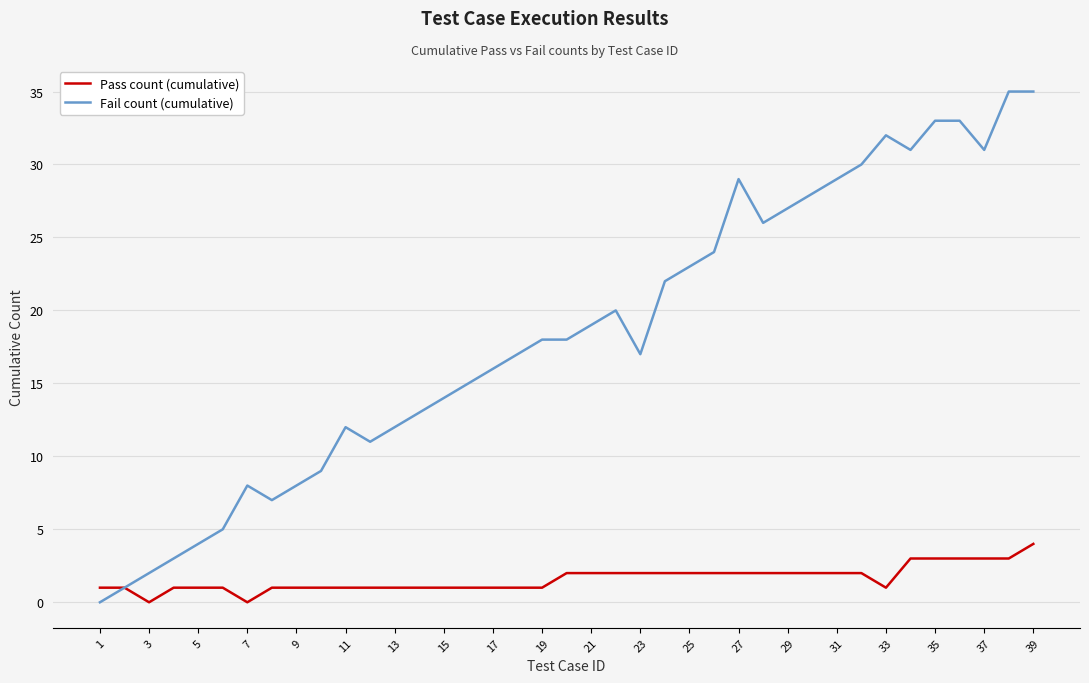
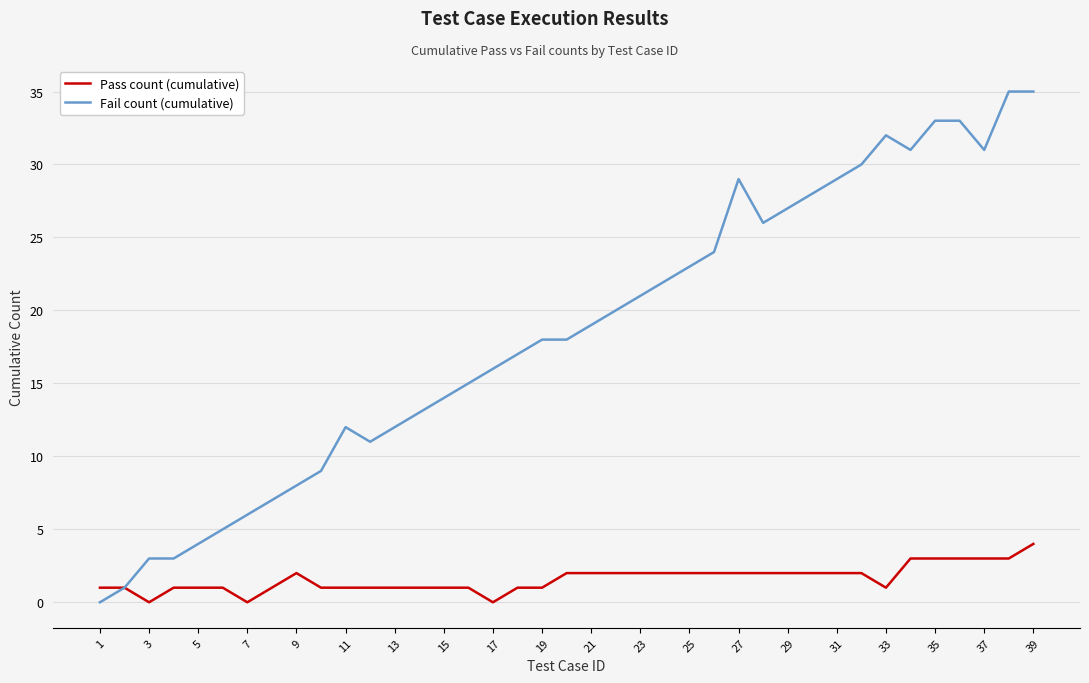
Fail count (cumulative), 3: 2 -> 3
Fail count (cumulative), 7: 8 -> 6
Pass count (cumulative), 9: 1 -> 2
Pass count (cumulative), 17: 1 -> 0
Fail count (cumulative), 23: 17 -> 21
